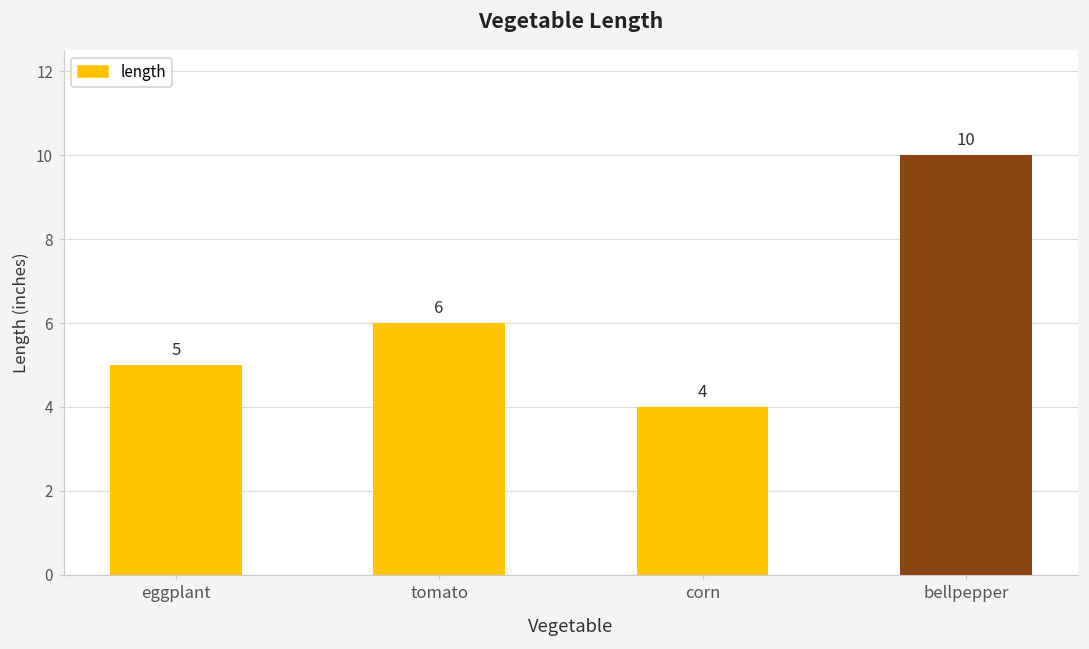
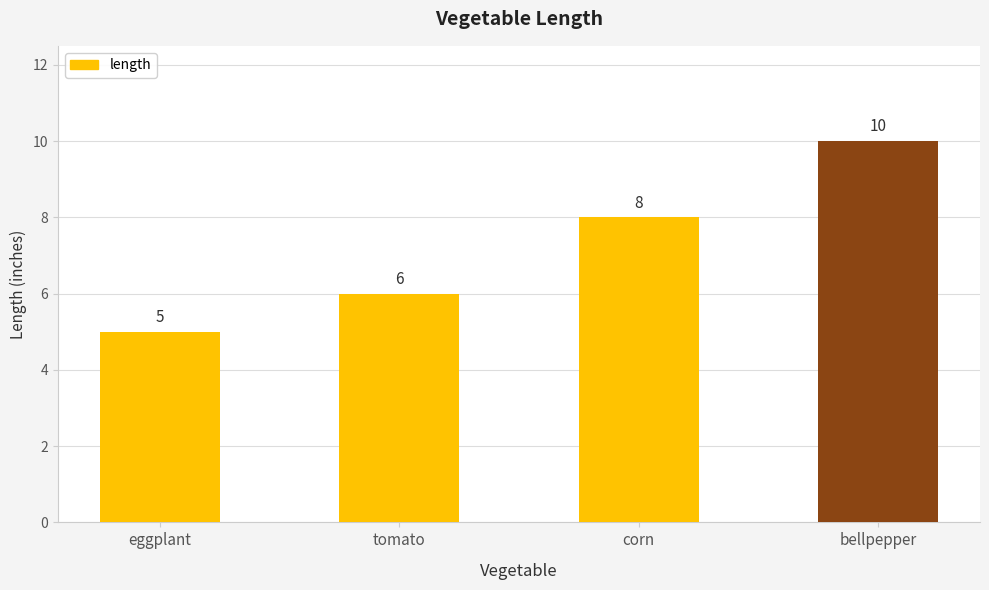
corn: 4 -> 8
